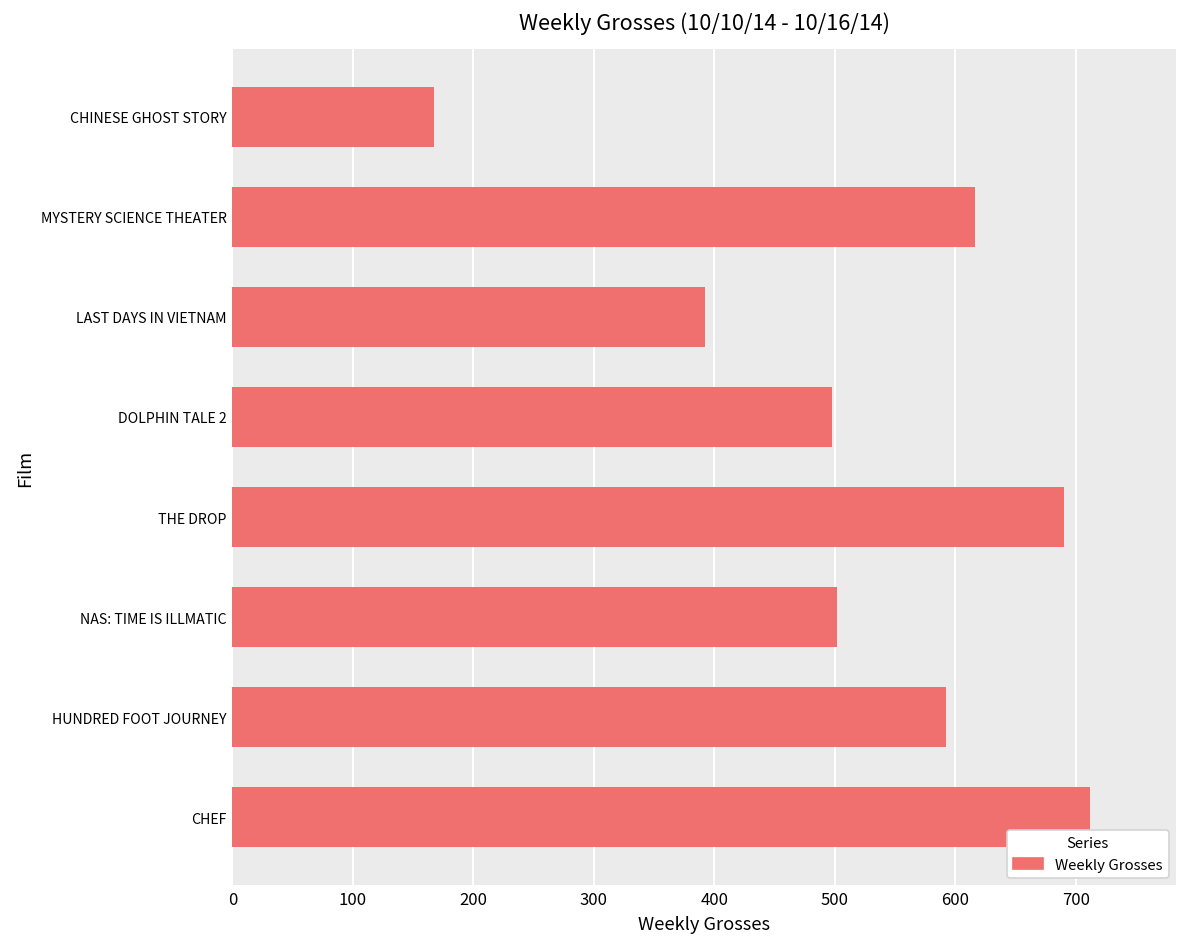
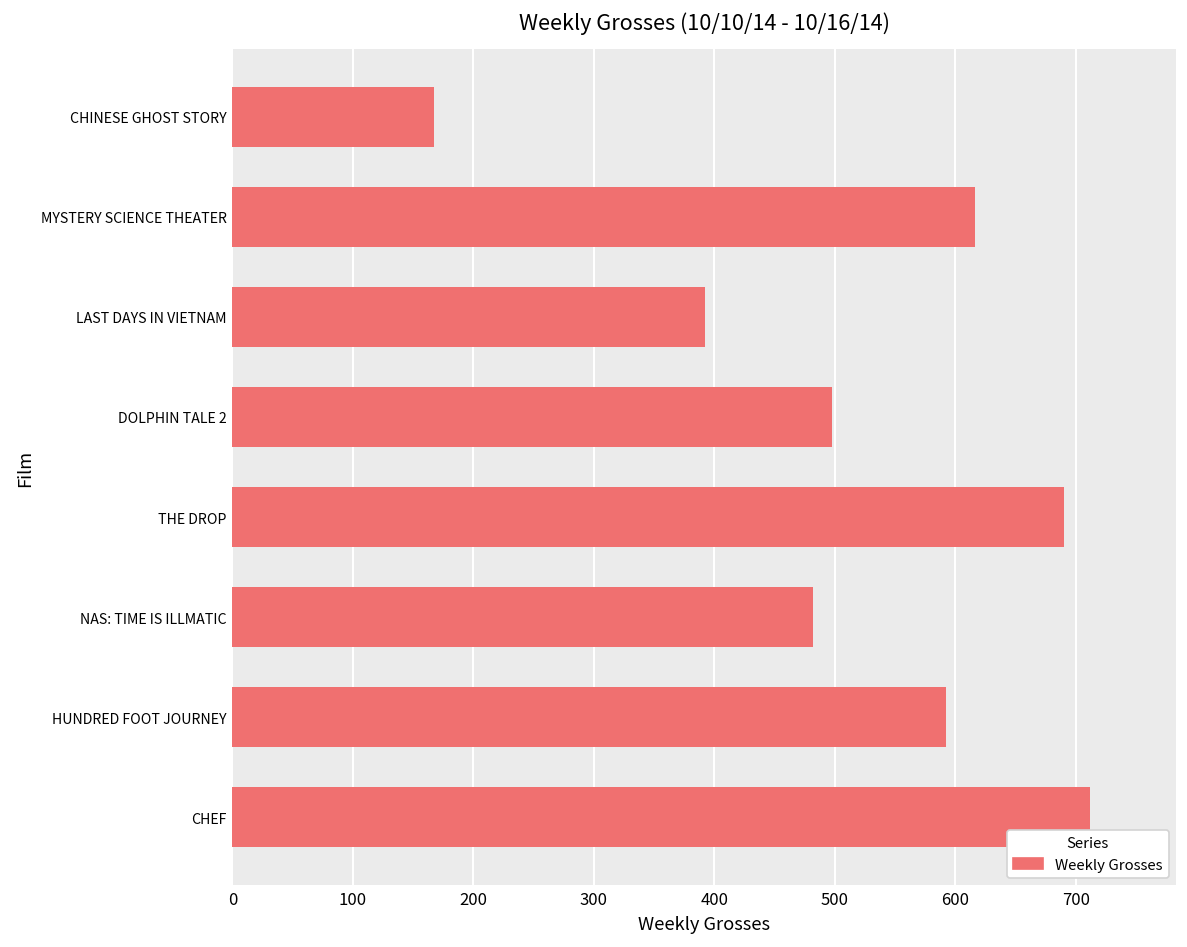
NAS: TIME IS ILLMATIC: 502 -> 482
